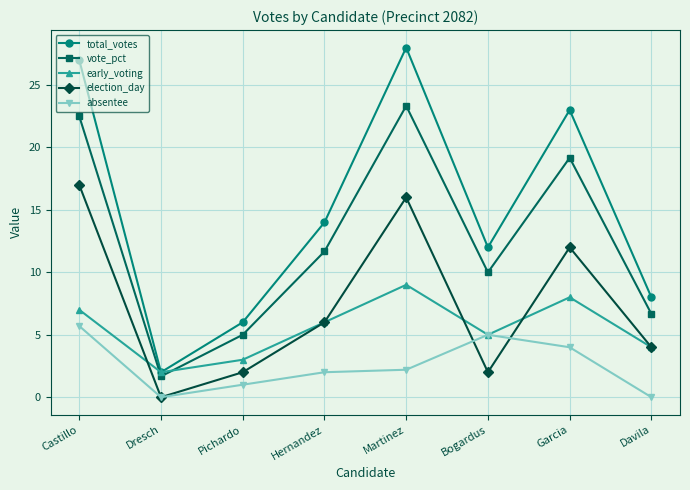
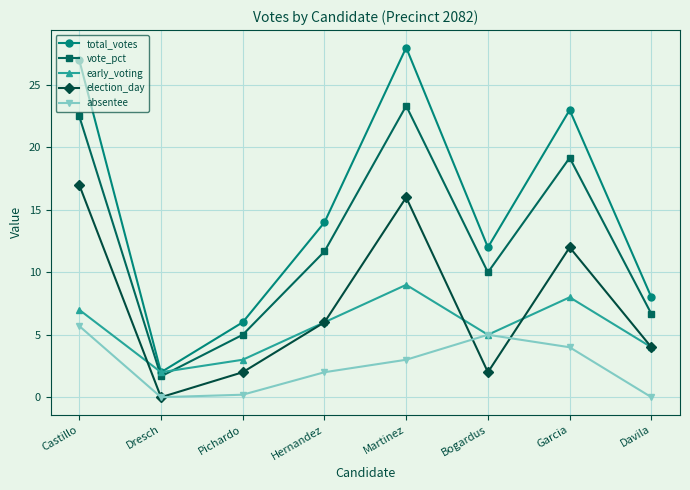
absentee, Pichardo: 1.0 -> 0.2
absentee, Martinez: 2.2 -> 3.0
